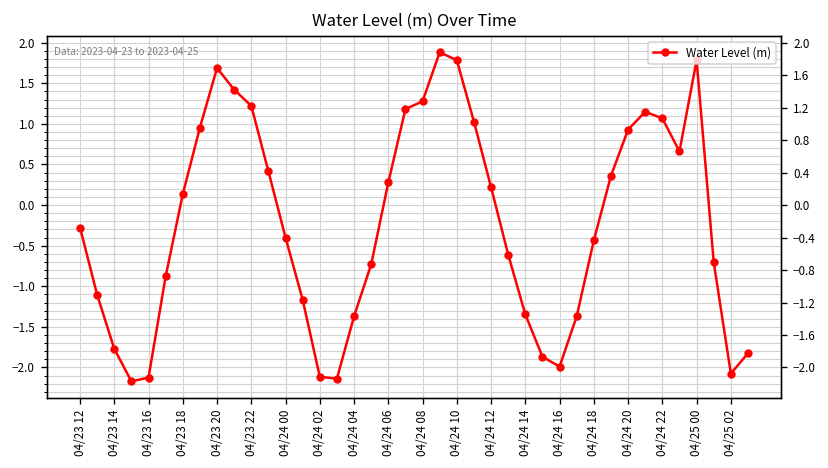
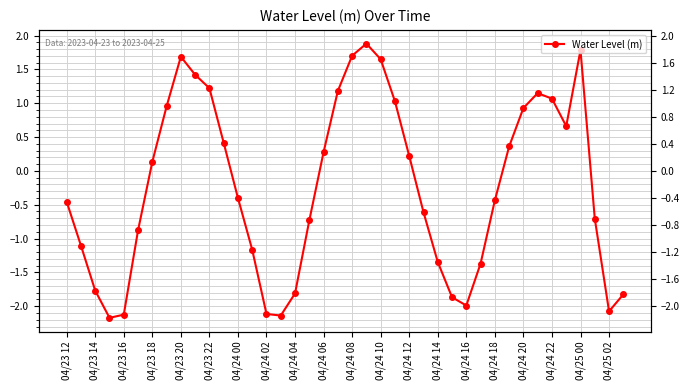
04/23 12: -0.3 -> -0.5
04/24 04: -1.4 -> -1.8
04/24 08: 1.3 -> 1.7
04/24 10: 1.8 -> 1.6
